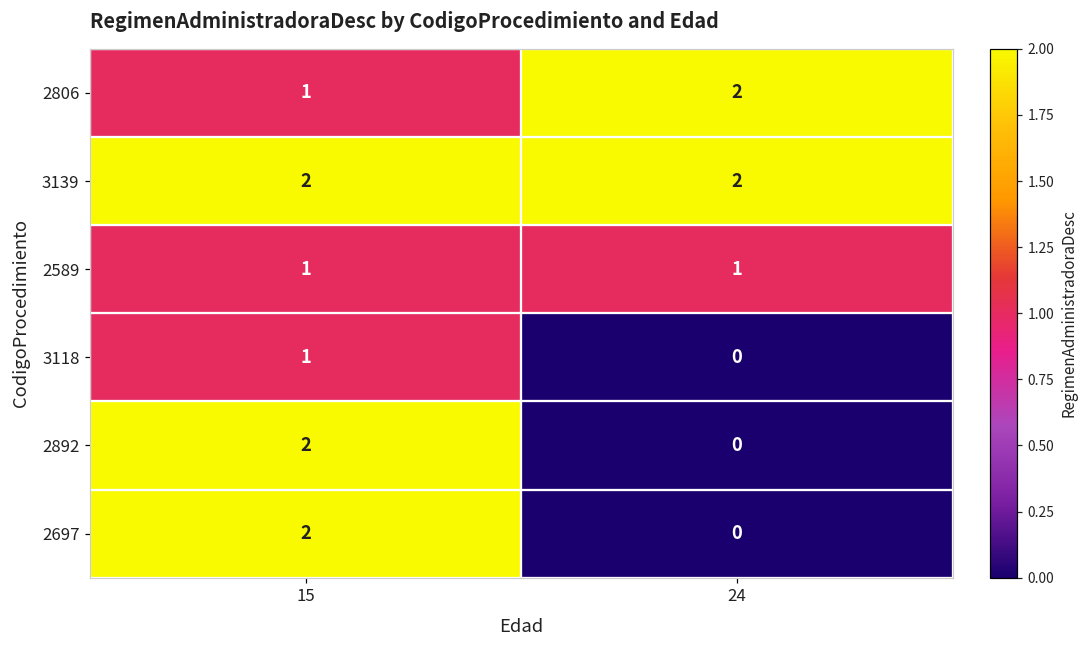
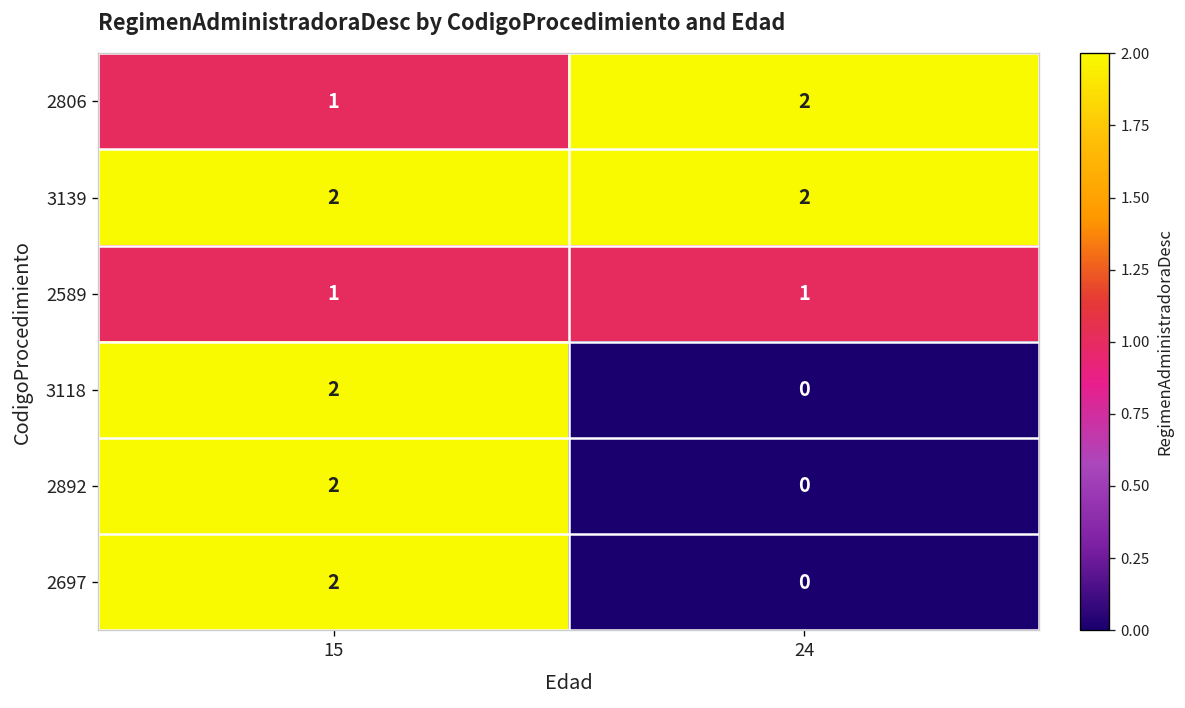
3118, 15: 1 -> 2
